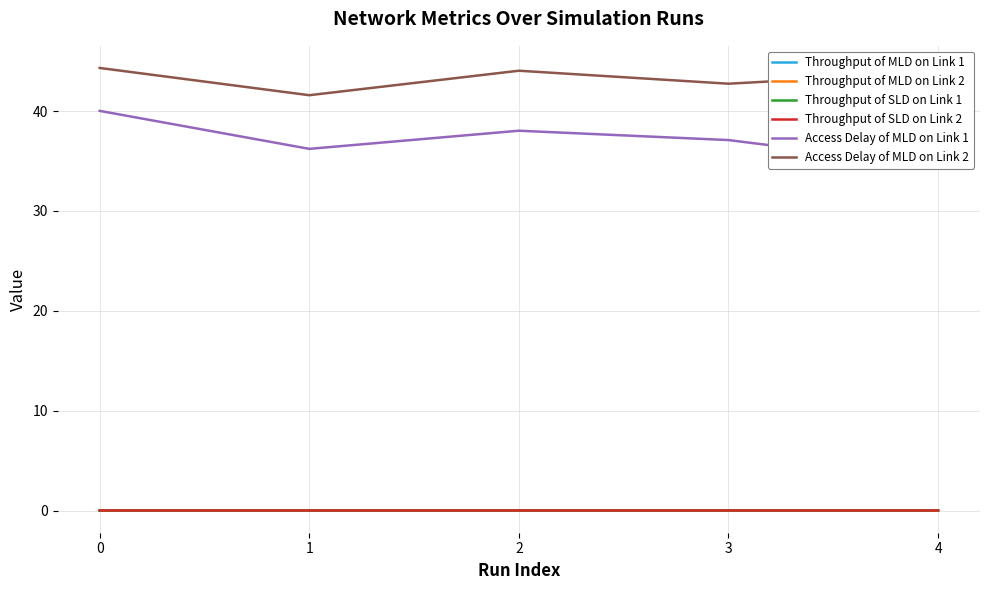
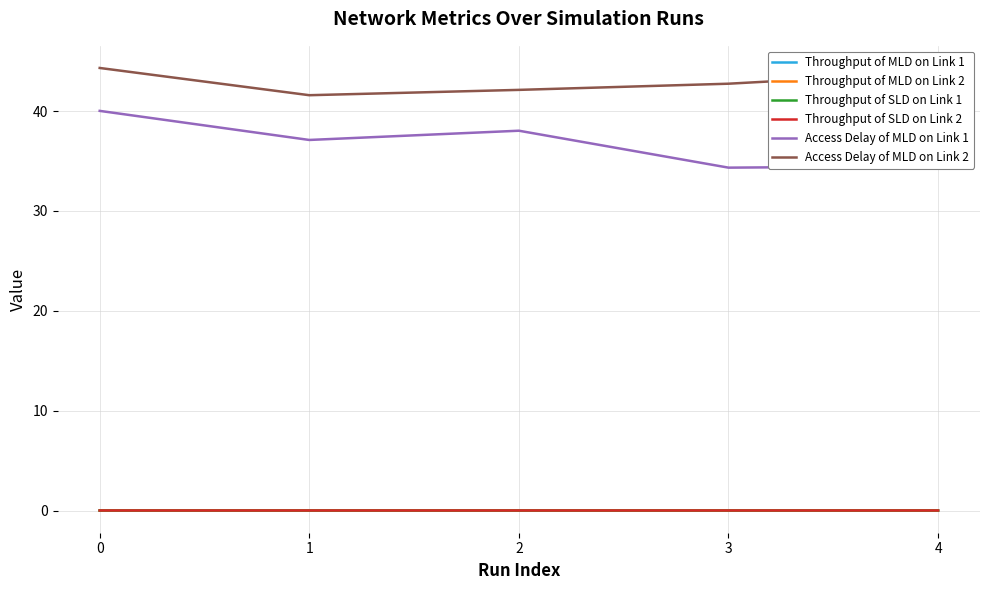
Access Delay of MLD on Link 1, 1: 36 -> 37
Access Delay of MLD on Link 2, 2: 44 -> 42
Access Delay of MLD on Link 1, 3: 37 -> 34
